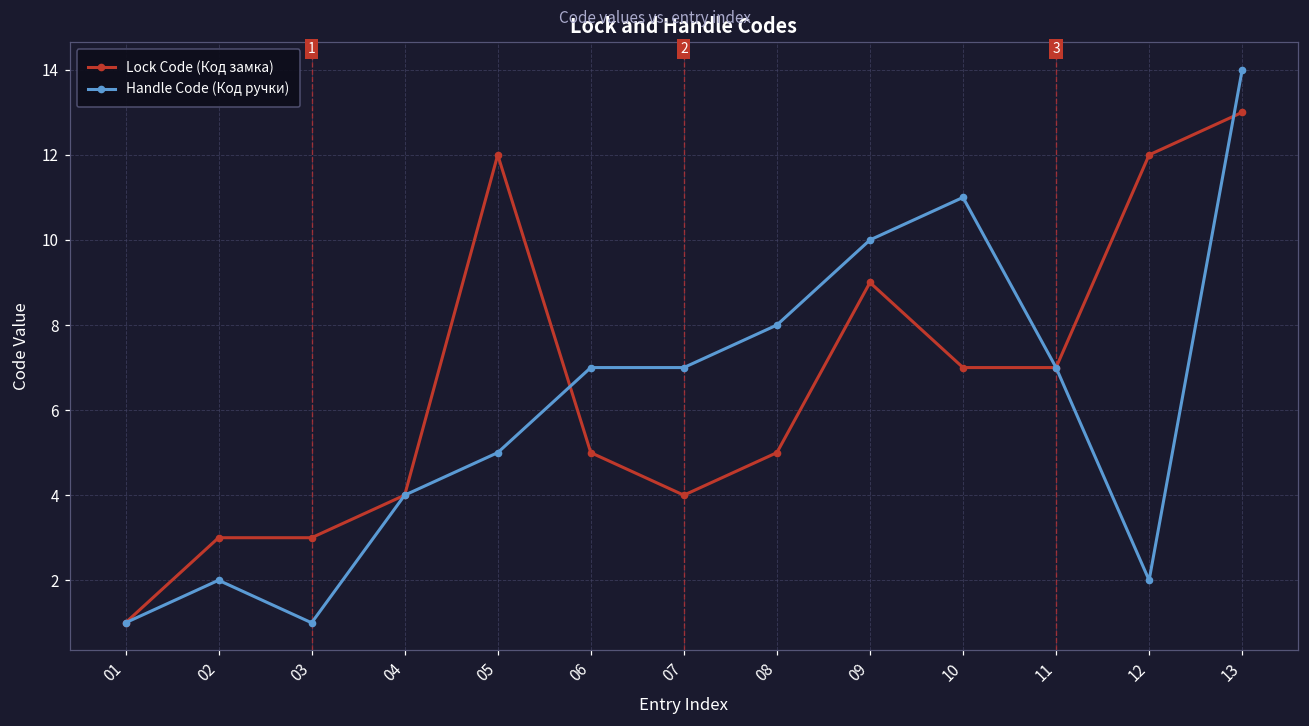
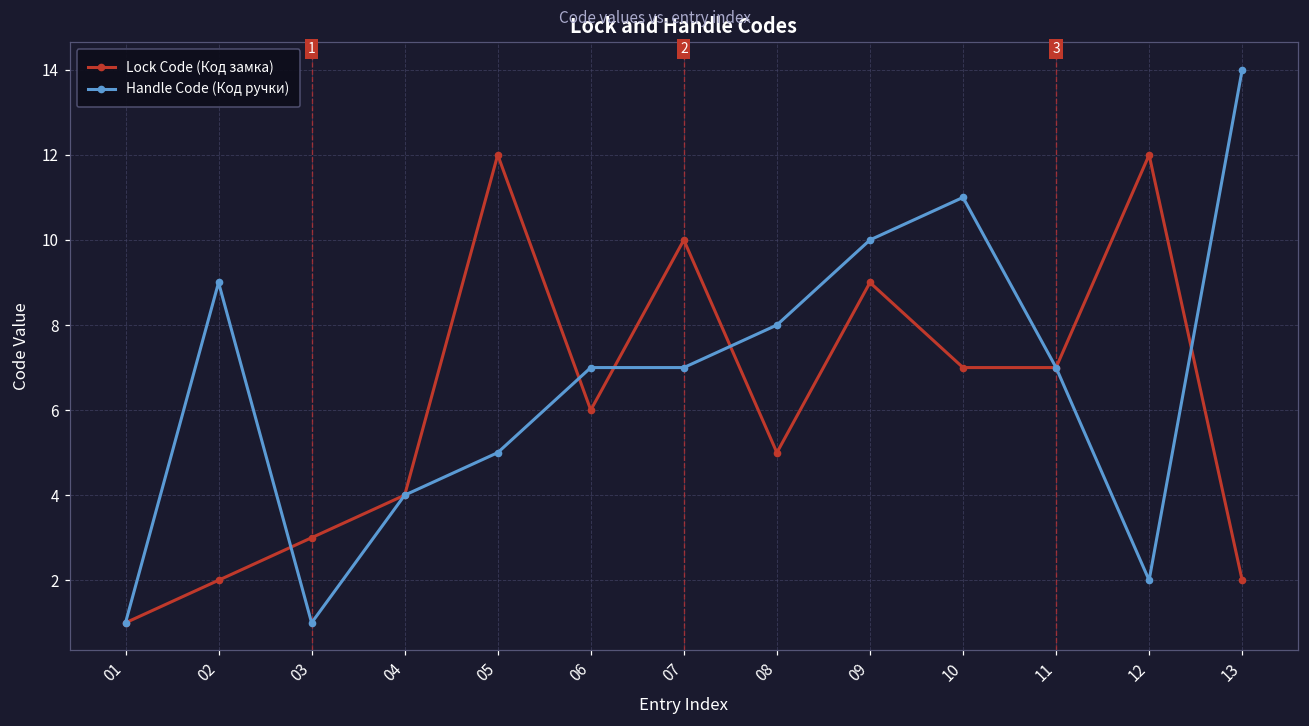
Lock Code (Код замка), 02: 3 -> 2
Handle Code (Код ручки), 02: 2 -> 9
Lock Code (Код замка), 06: 5 -> 6
Lock Code (Код замка), 07: 4 -> 10
Lock Code (Код замка), 13: 13 -> 2
